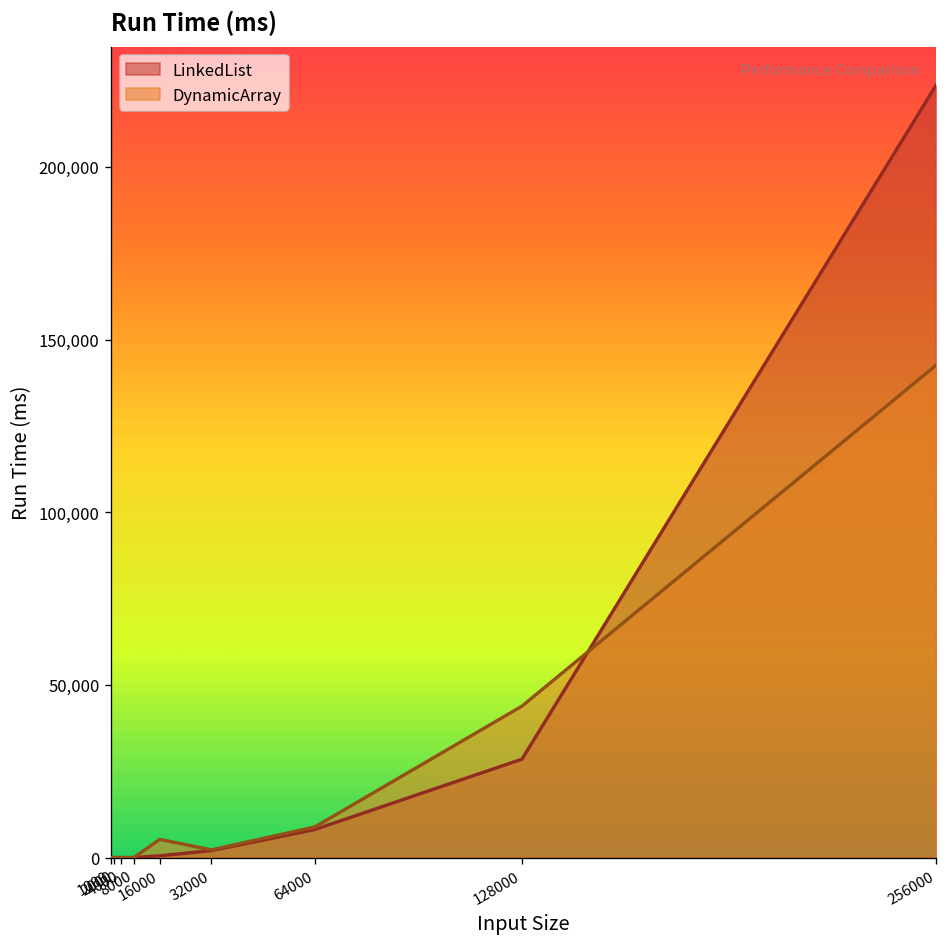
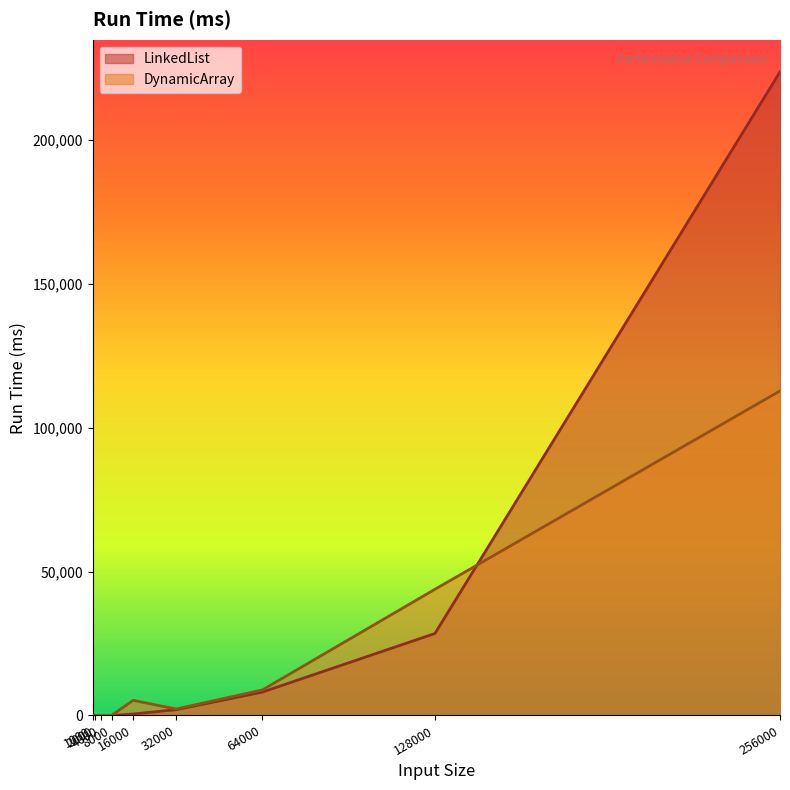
DynamicArray, 256000: 143,000 -> 113,000
